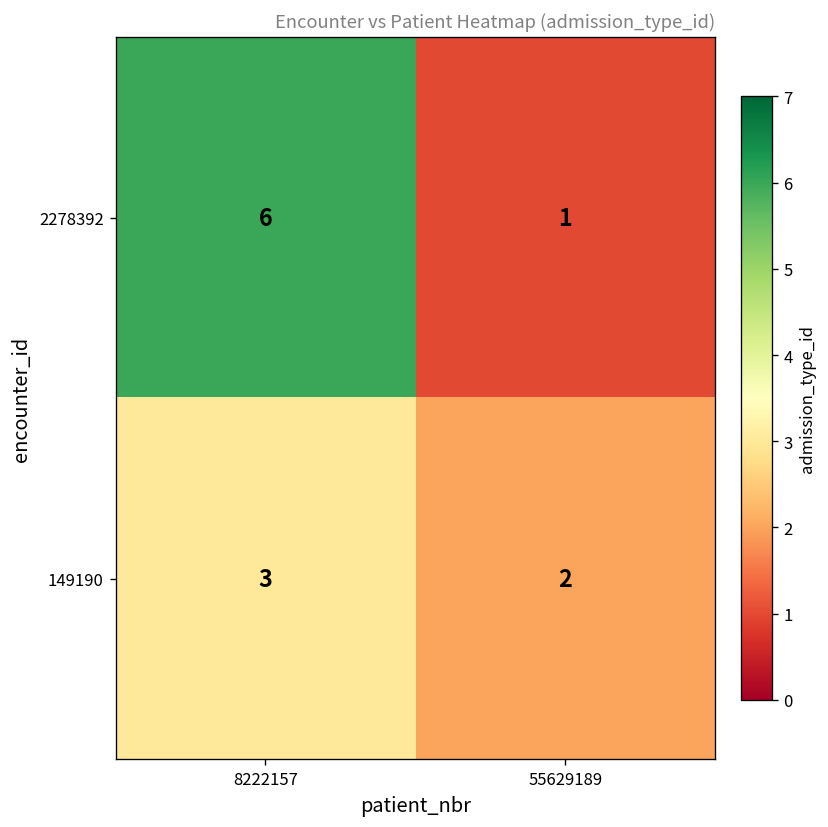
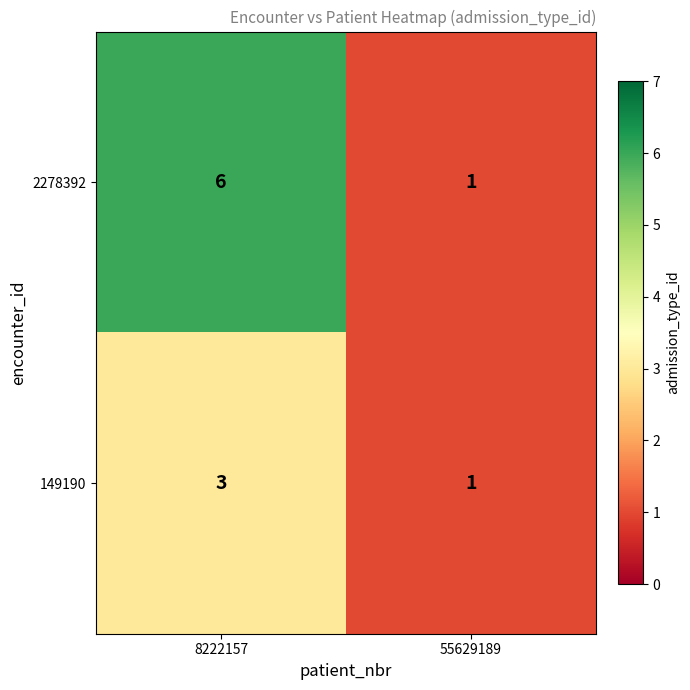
149190, 55629189: 2 -> 1
